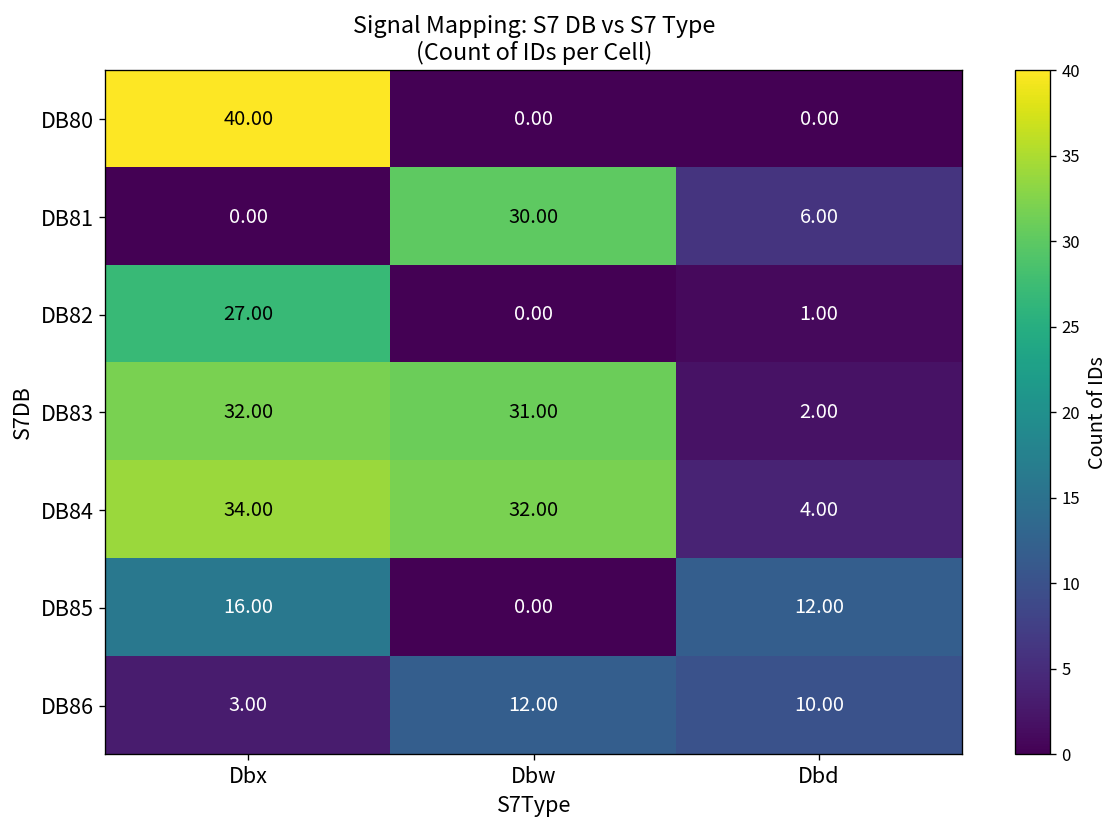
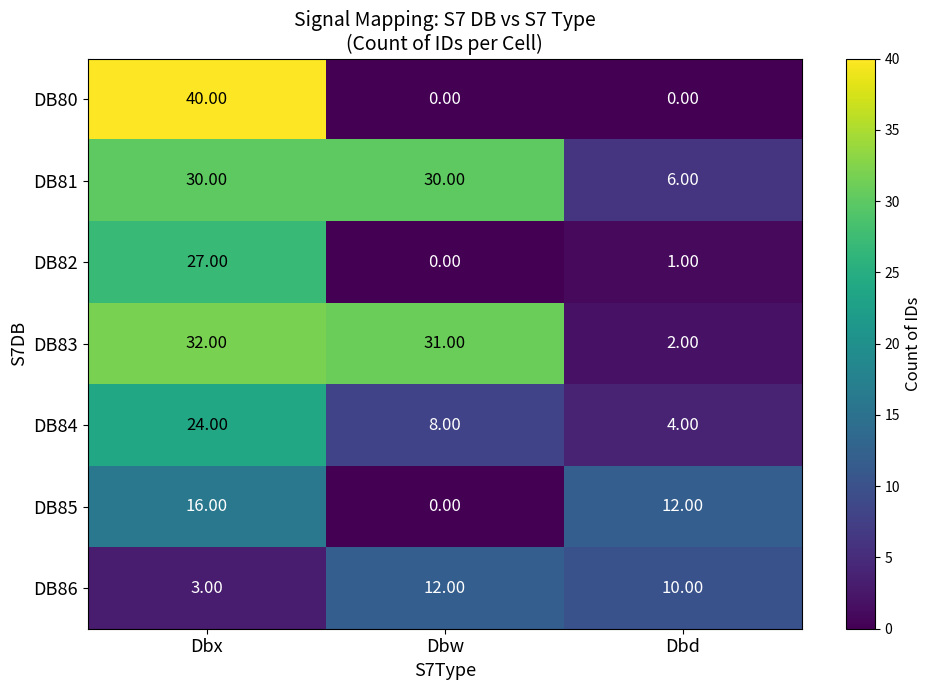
DB81, Dbx: 0.00 -> 30.00
DB84, Dbx: 34.00 -> 24.00
DB84, Dbw: 32.00 -> 8.00
